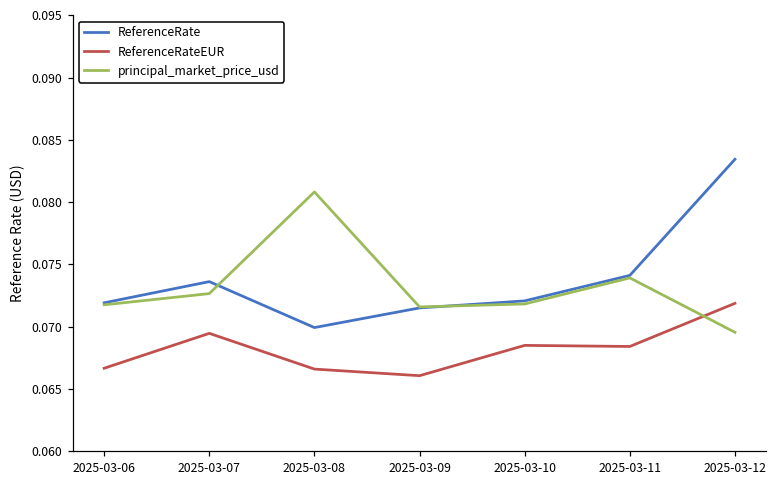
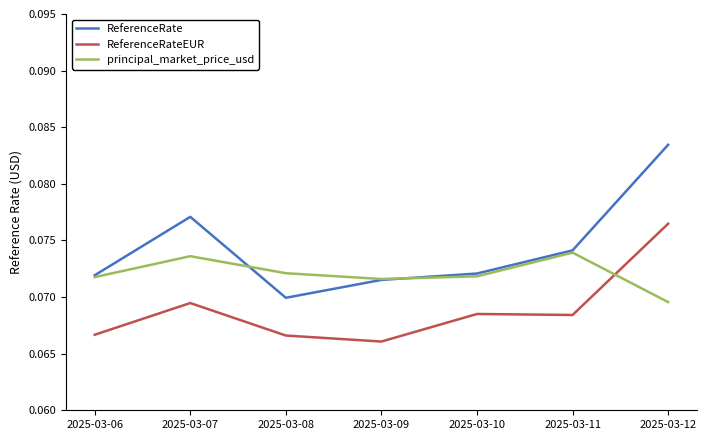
ReferenceRate, 2025-03-07: 0.0736 -> 0.0771
principal_market_price_usd, 2025-03-07: 0.0727 -> 0.0736
principal_market_price_usd, 2025-03-08: 0.0808 -> 0.0721
ReferenceRateEUR, 2025-03-12: 0.0719 -> 0.0765
